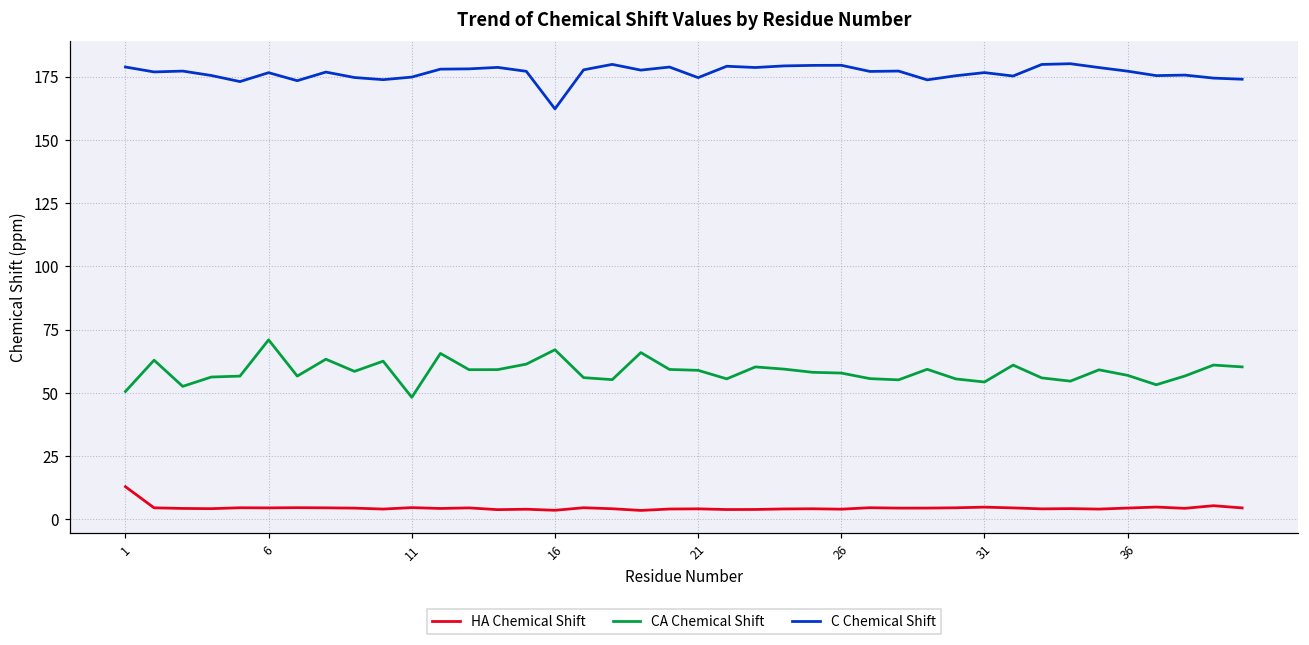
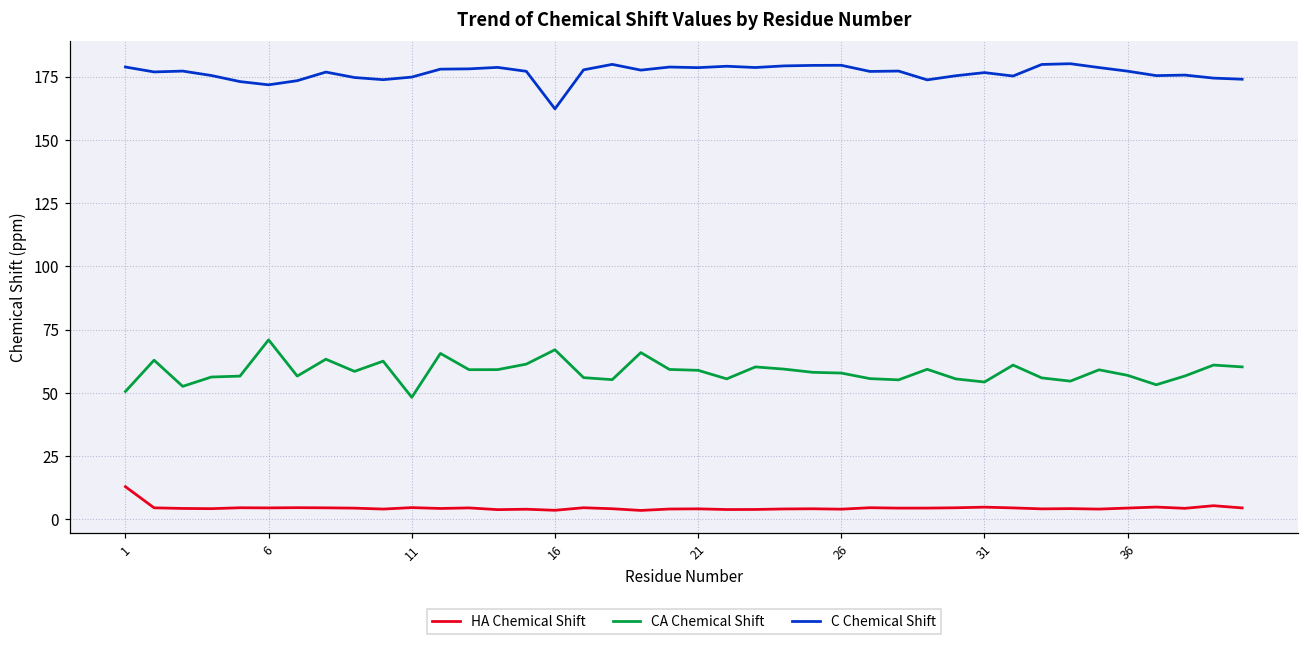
C Chemical Shift, 6: 177 -> 172
C Chemical Shift, 21: 175 -> 179
